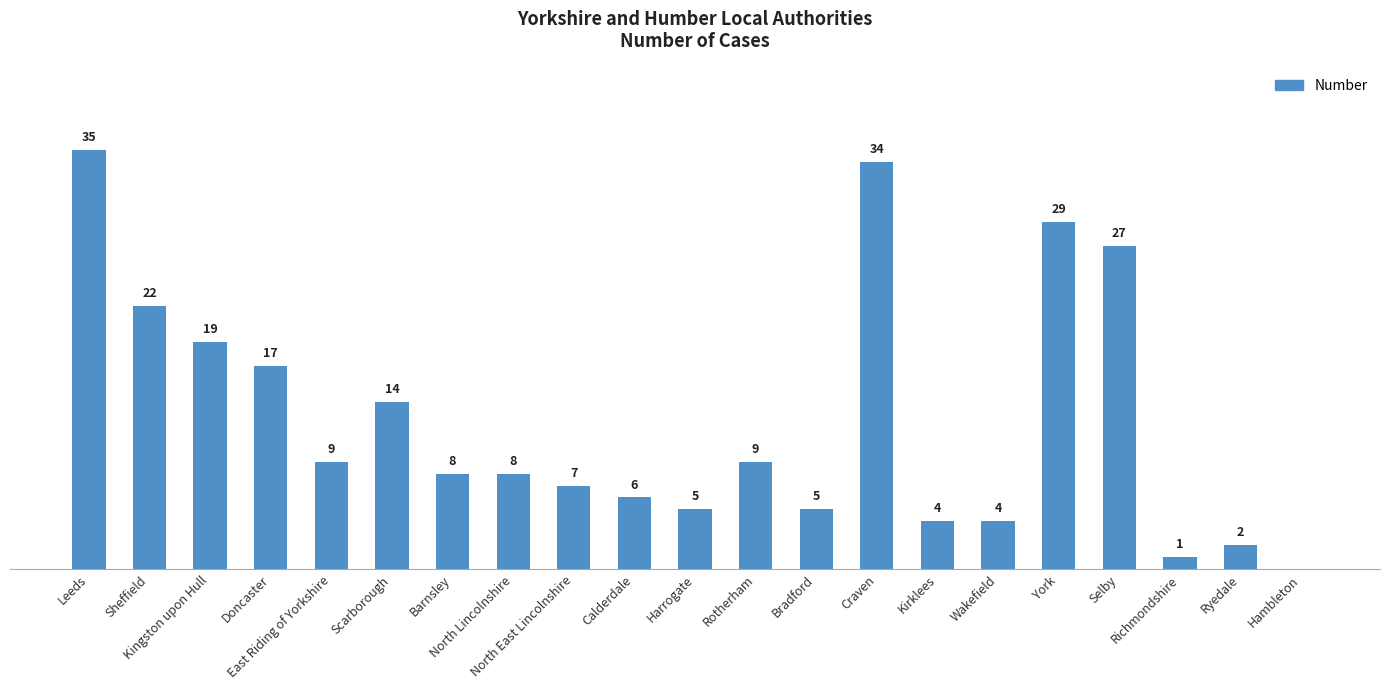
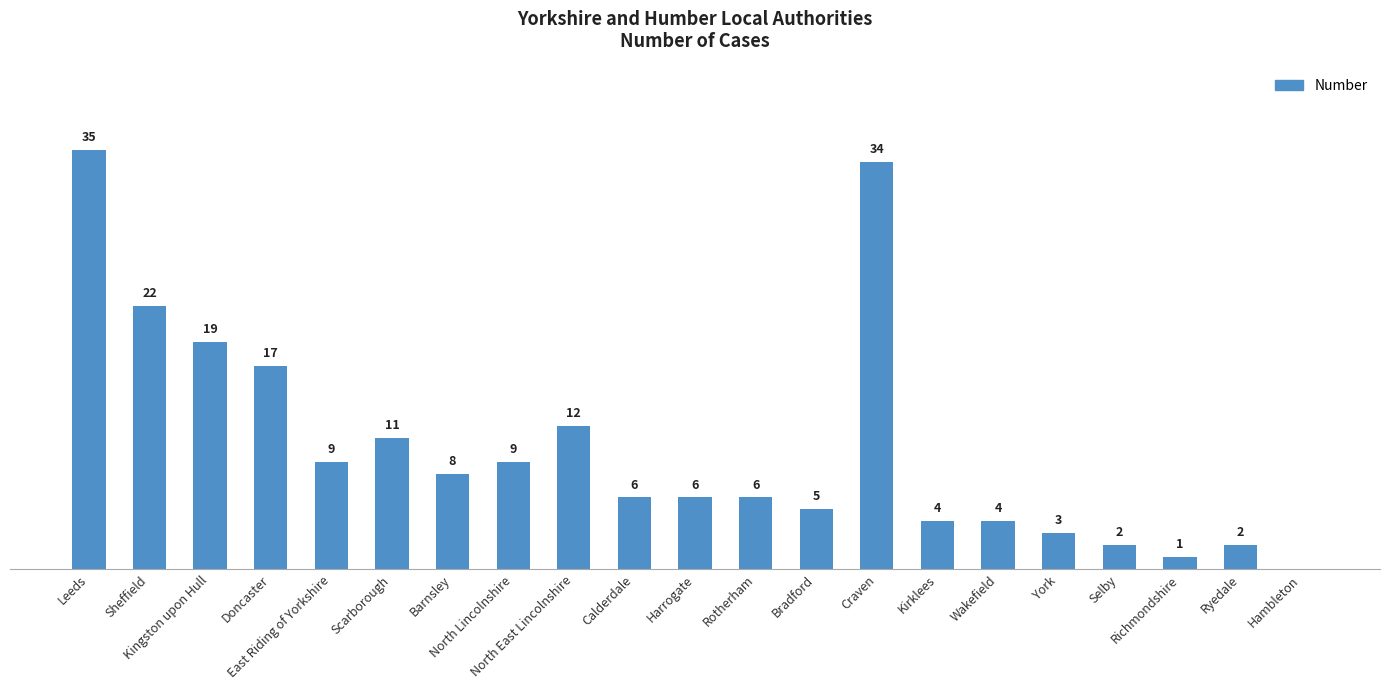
Scarborough: 14 -> 11
North Lincolnshire: 8 -> 9
North East Lincolnshire: 7 -> 12
Harrogate: 5 -> 6
Rotherham: 9 -> 6
York: 29 -> 3
Selby: 27 -> 2
